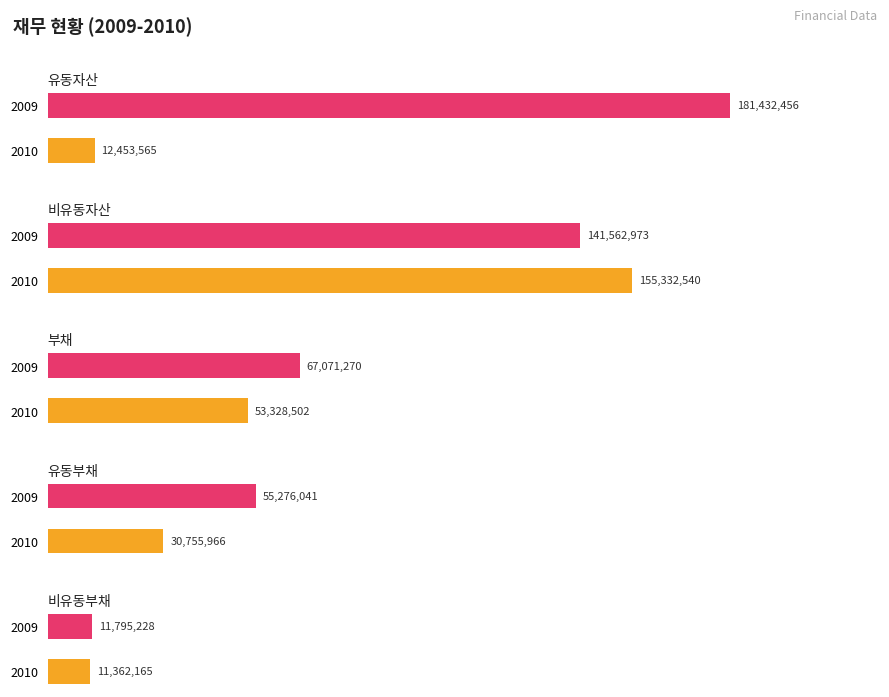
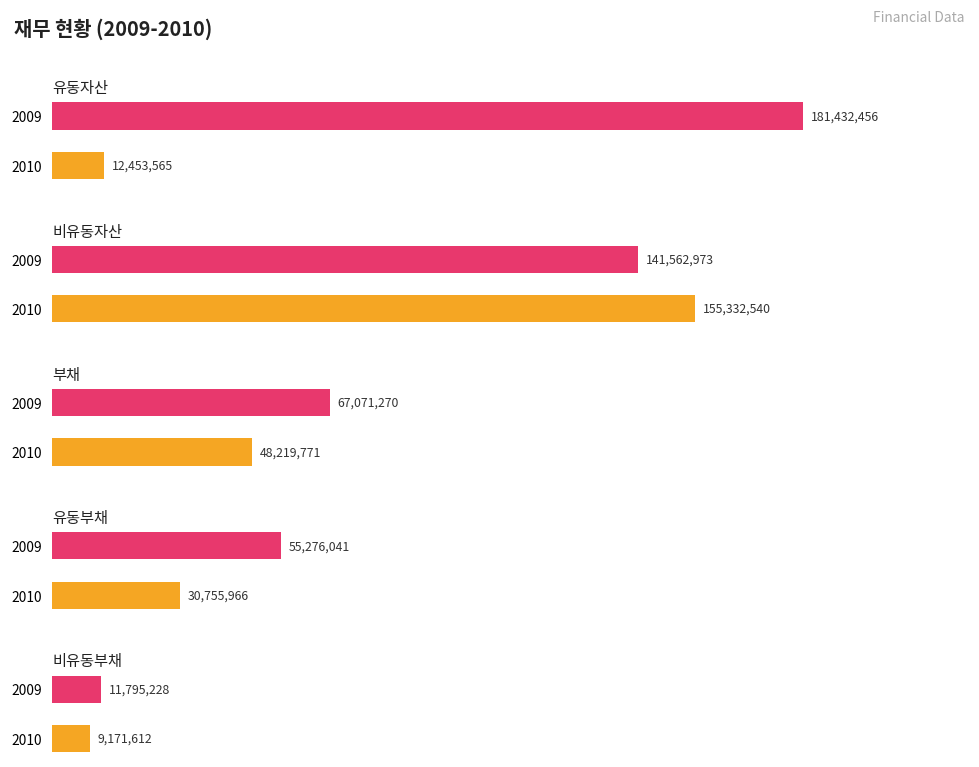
부채, 2010: 53,328,502 -> 48,219,771
비유동부채, 2010: 11,362,165 -> 9,171,612
